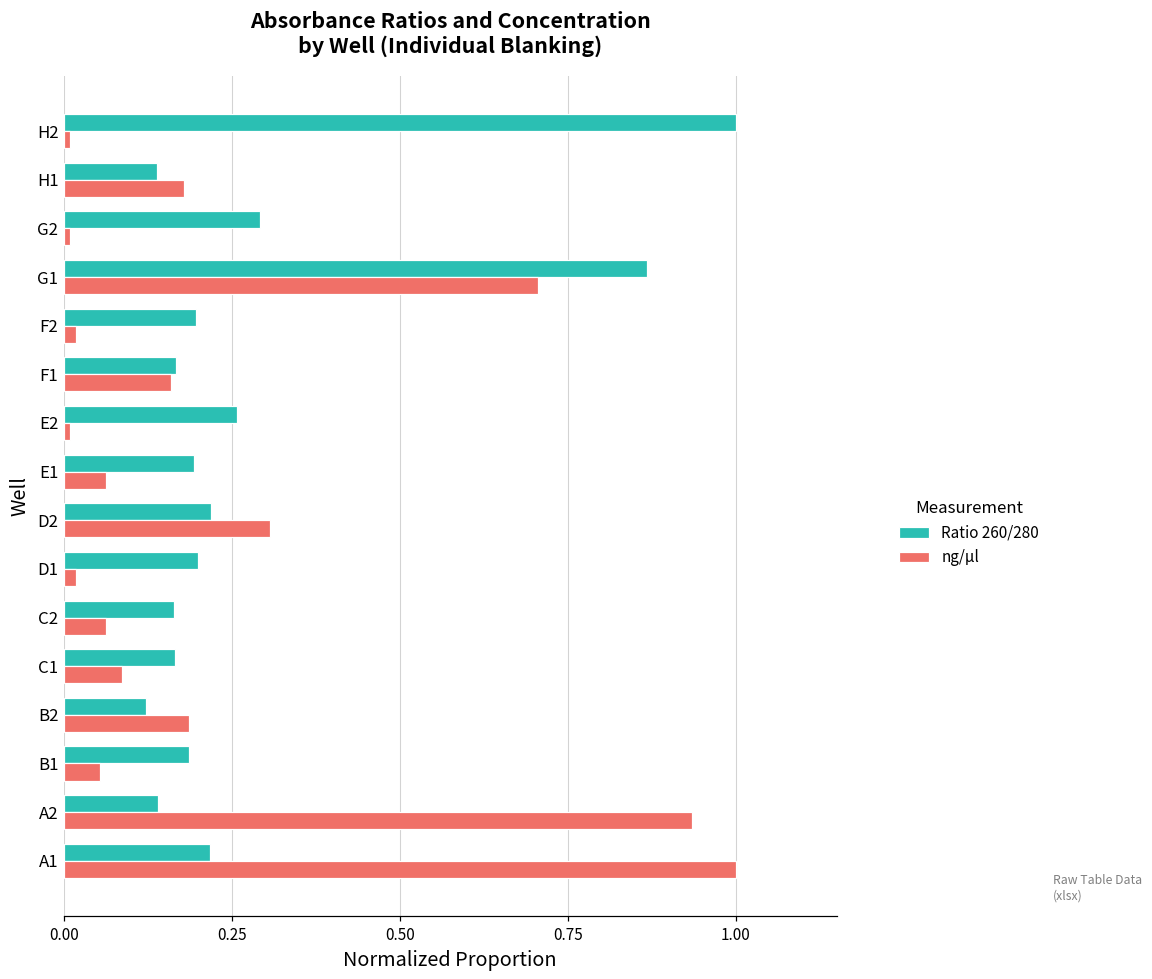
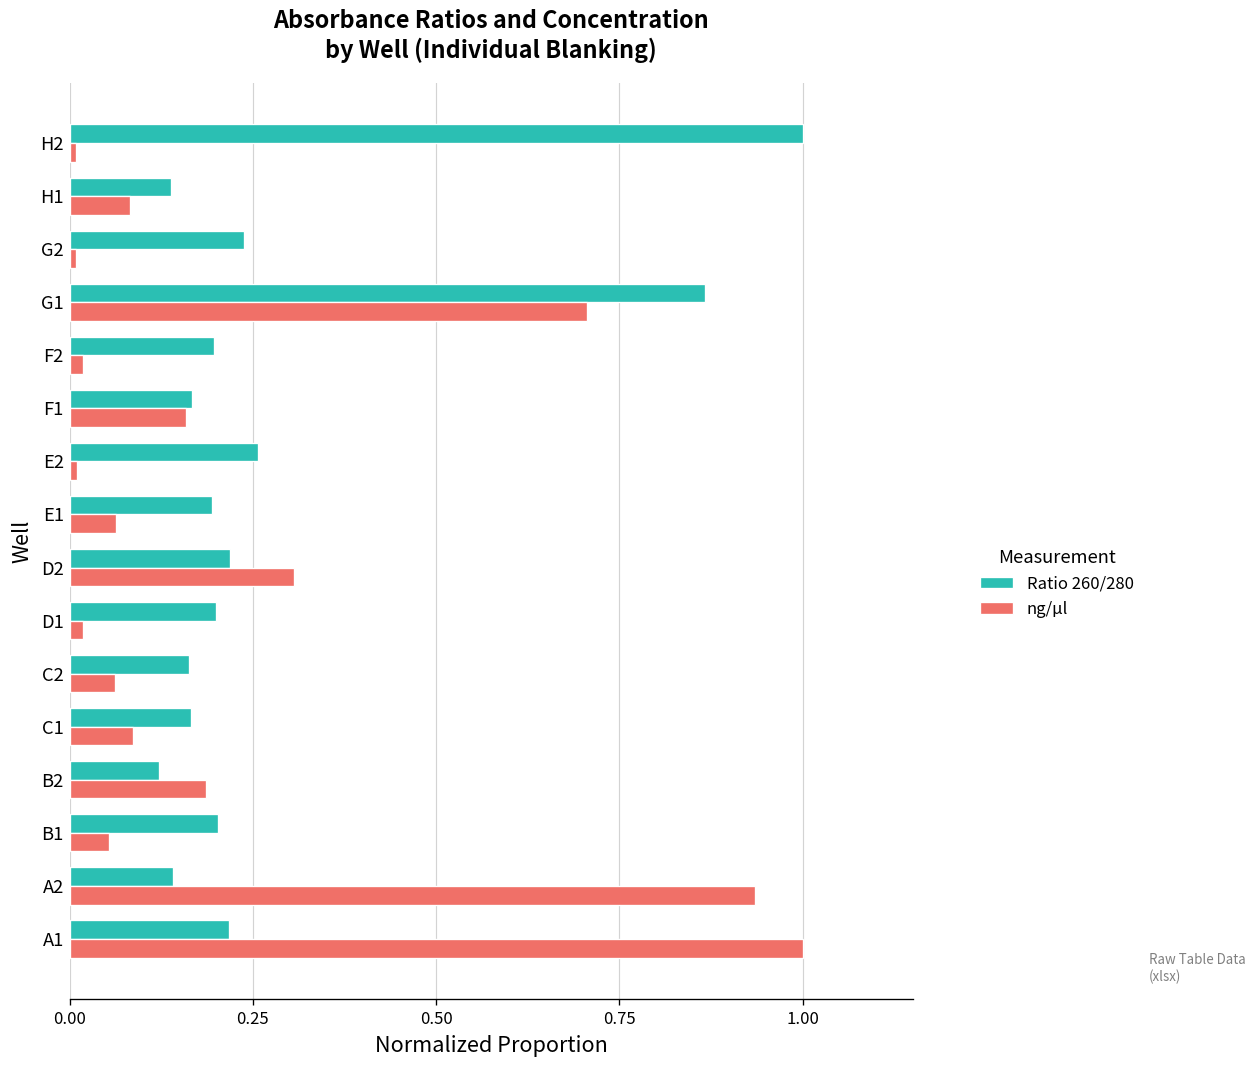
ng/µl, H1: 0.18 -> 0.08
Ratio 260/280, G2: 0.29 -> 0.24
Ratio 260/280, B1: 0.19 -> 0.20
